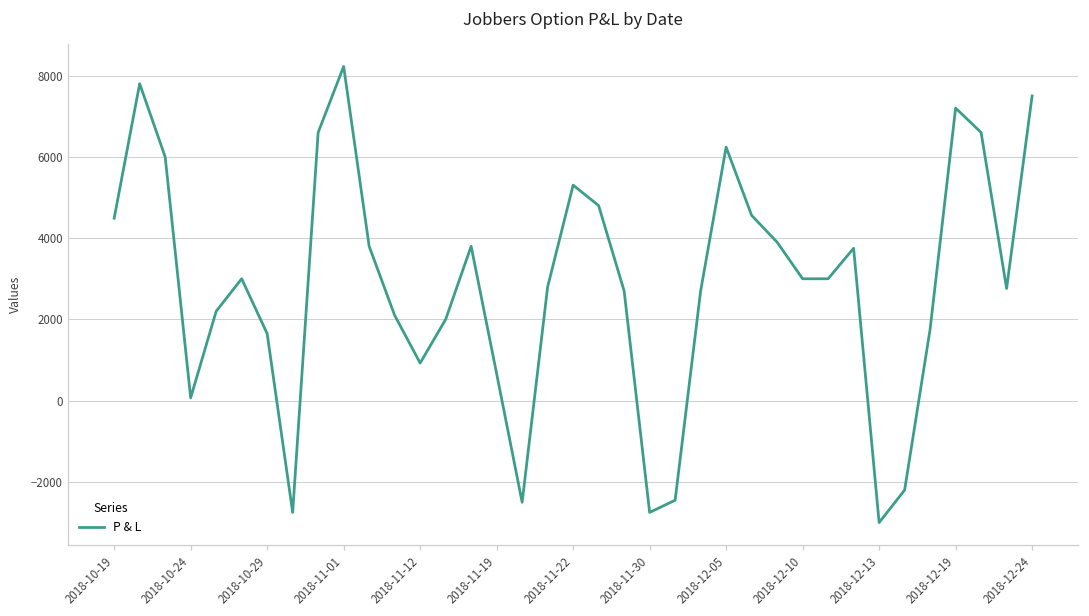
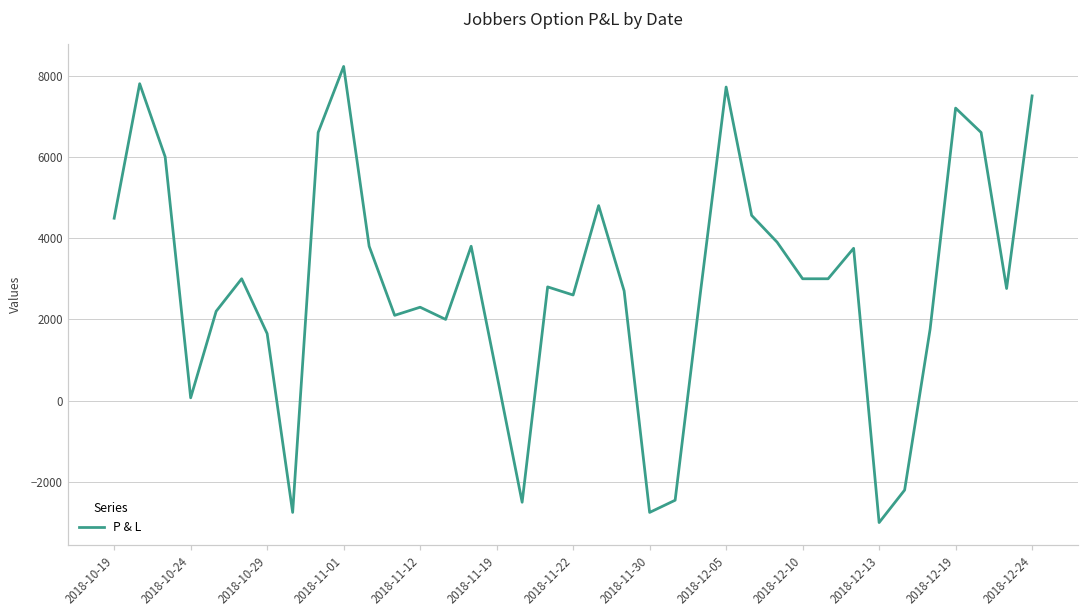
2018-11-12: 900 -> 2300
2018-11-22: 5300 -> 2600
2018-12-05: 6200 -> 7700
